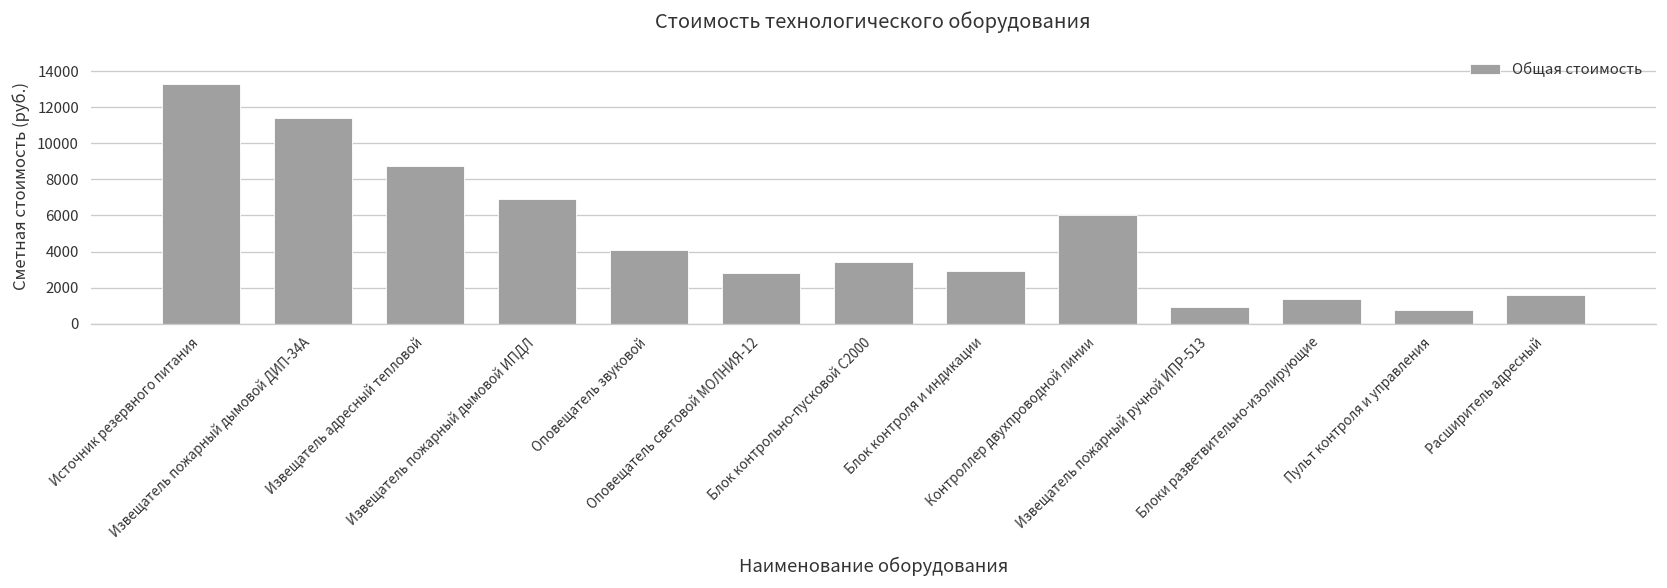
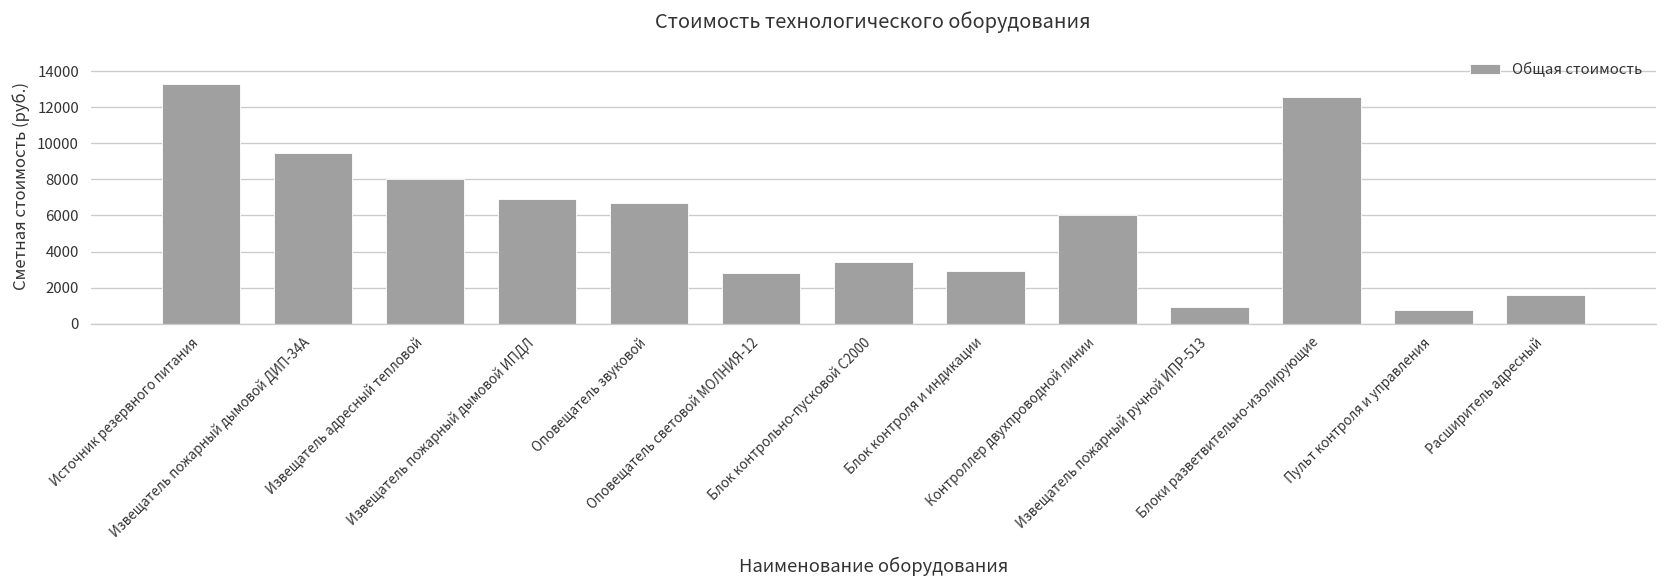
Извещатель пожарный дымовой ДИП-34А: 11400 -> 9400
Извещатель адресный тепловой: 8800 -> 8000
Оповещатель звуковой: 4100 -> 6700
Блоки разветвительно-изолирующие: 1400 -> 12600
